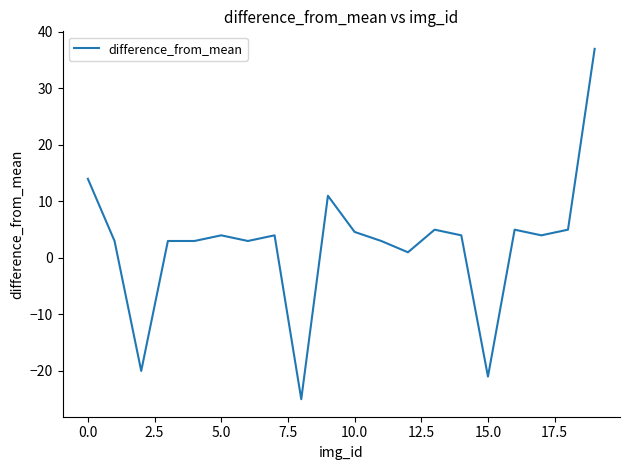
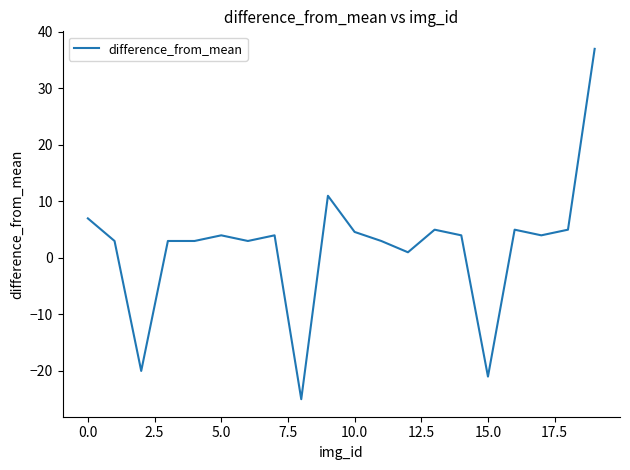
0.0: 14 -> 7
